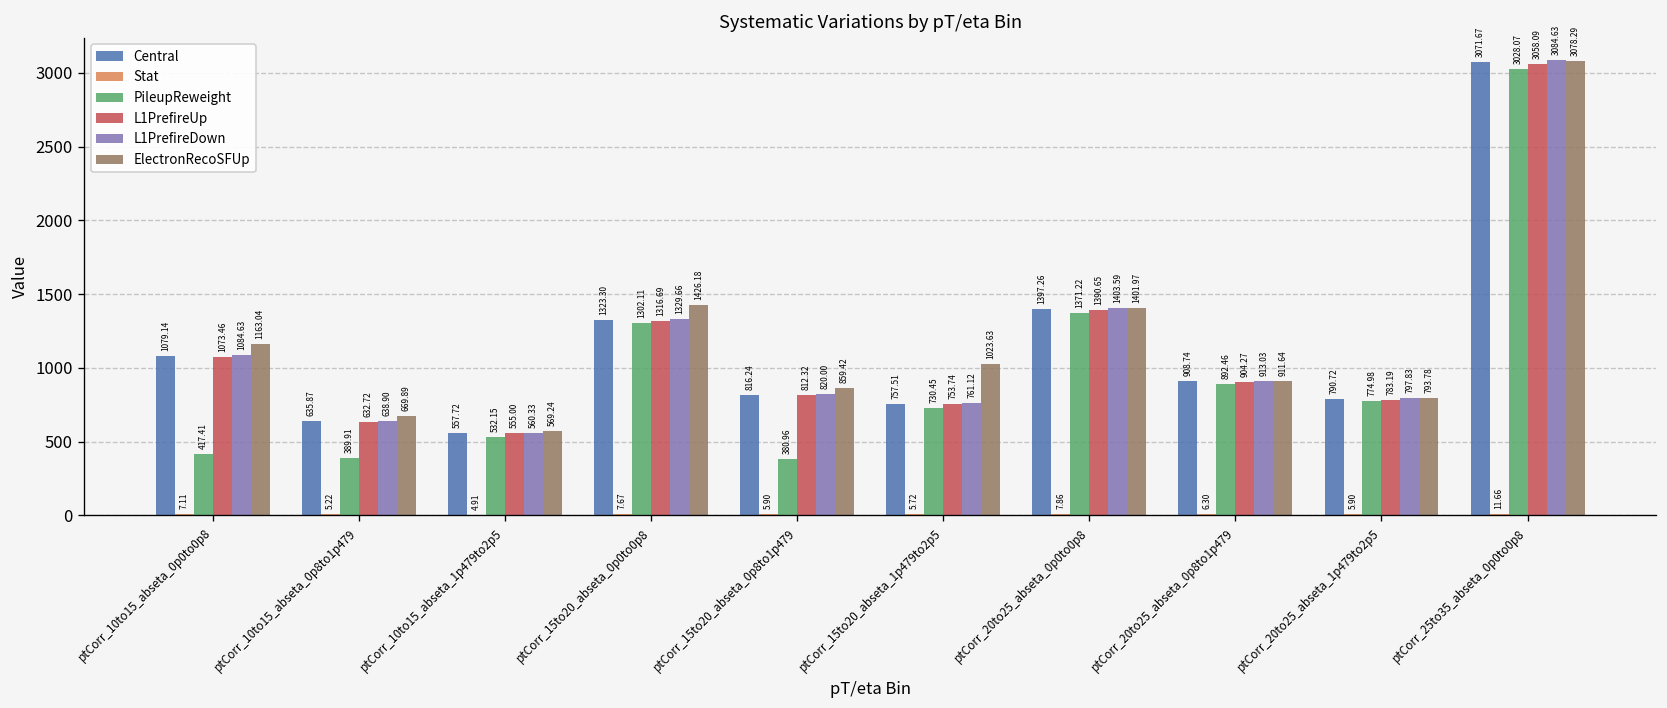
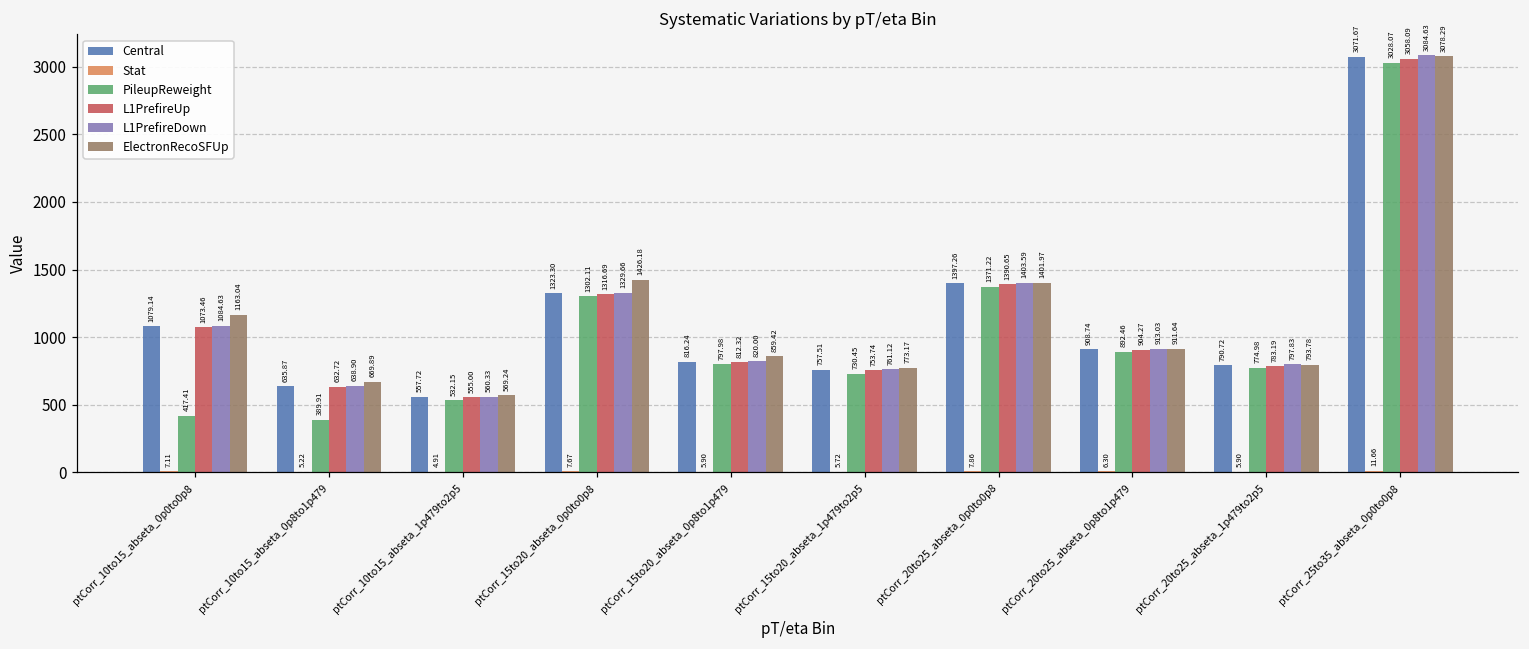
PileupReweight, ptCorr_15to20_abseta_0p8to1p479: 380.96 -> 797.98
ElectronRecoSFUp, ptCorr_15to20_abseta_1p479to2p5: 1023.63 -> 773.17
